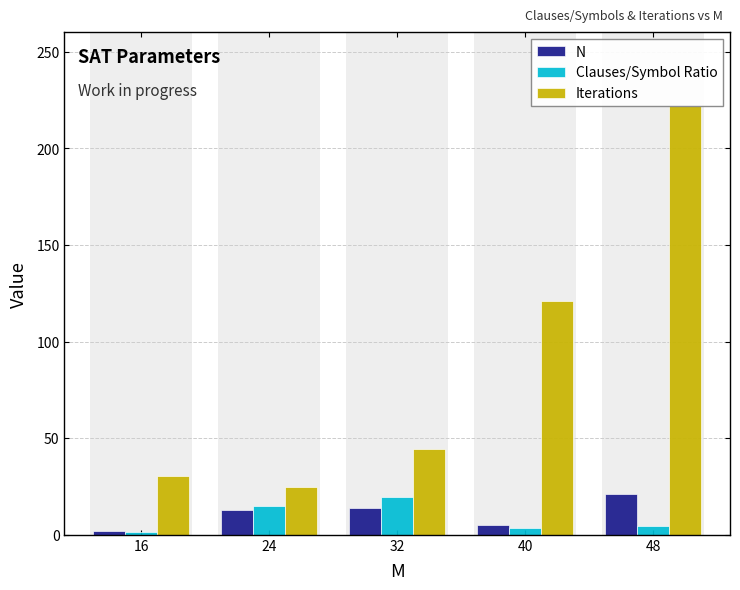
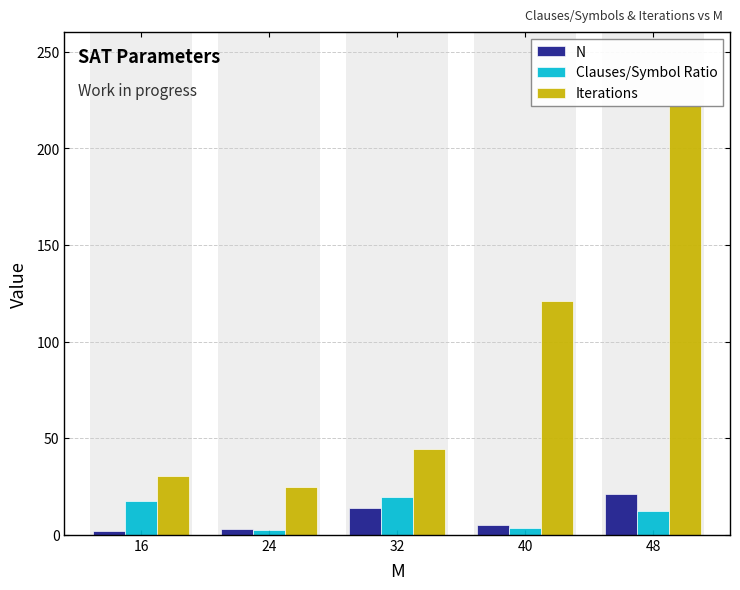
Clauses/Symbol Ratio, 16: 2 -> 17
N, 24: 13 -> 3
Clauses/Symbol Ratio, 24: 15 -> 2
Clauses/Symbol Ratio, 48: 4 -> 12
